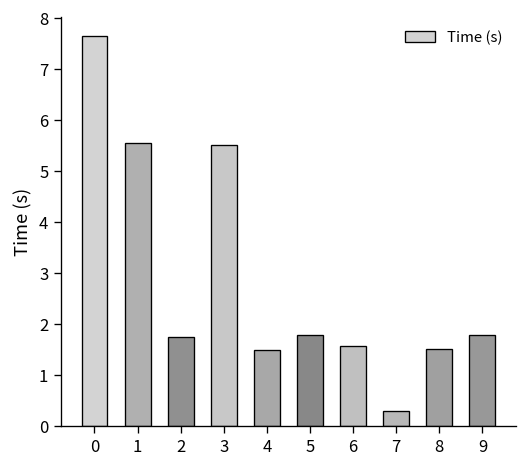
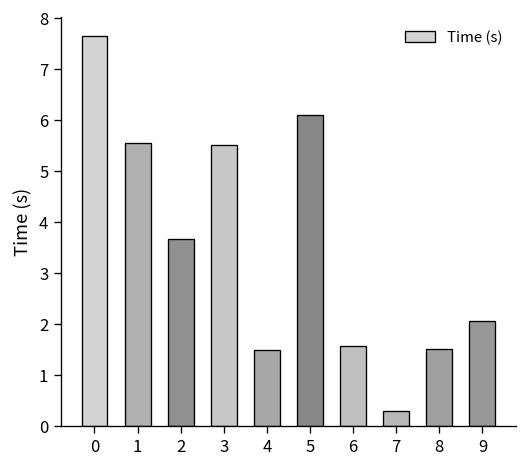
2: 1.7 -> 3.7
5: 1.8 -> 6.1
9: 1.8 -> 2.1
